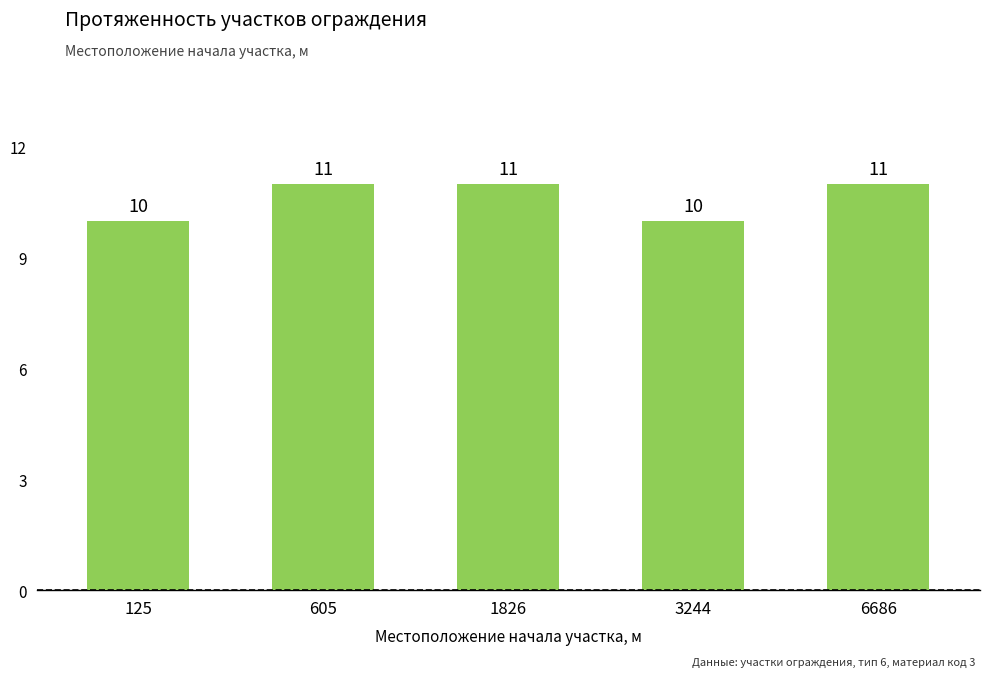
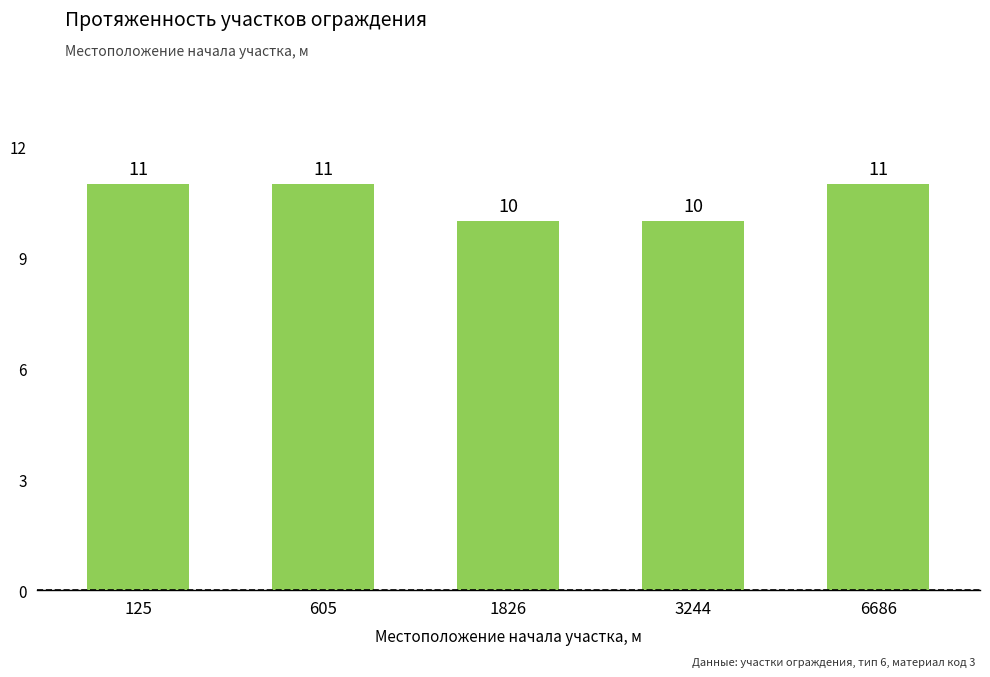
125: 10 -> 11
1826: 11 -> 10
